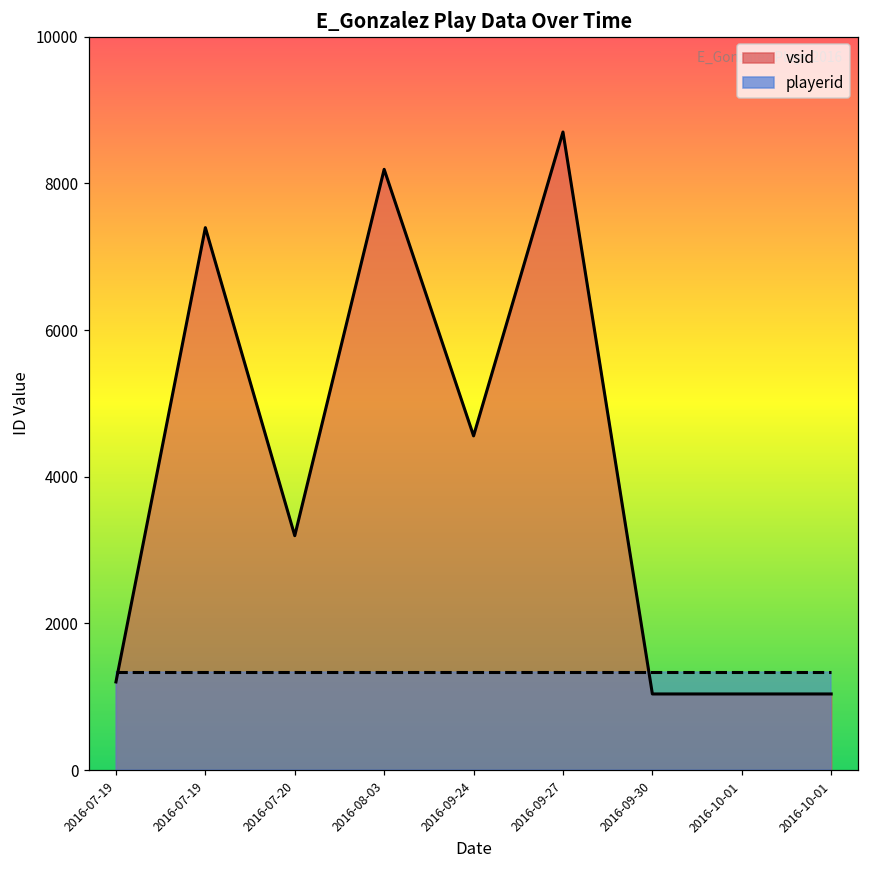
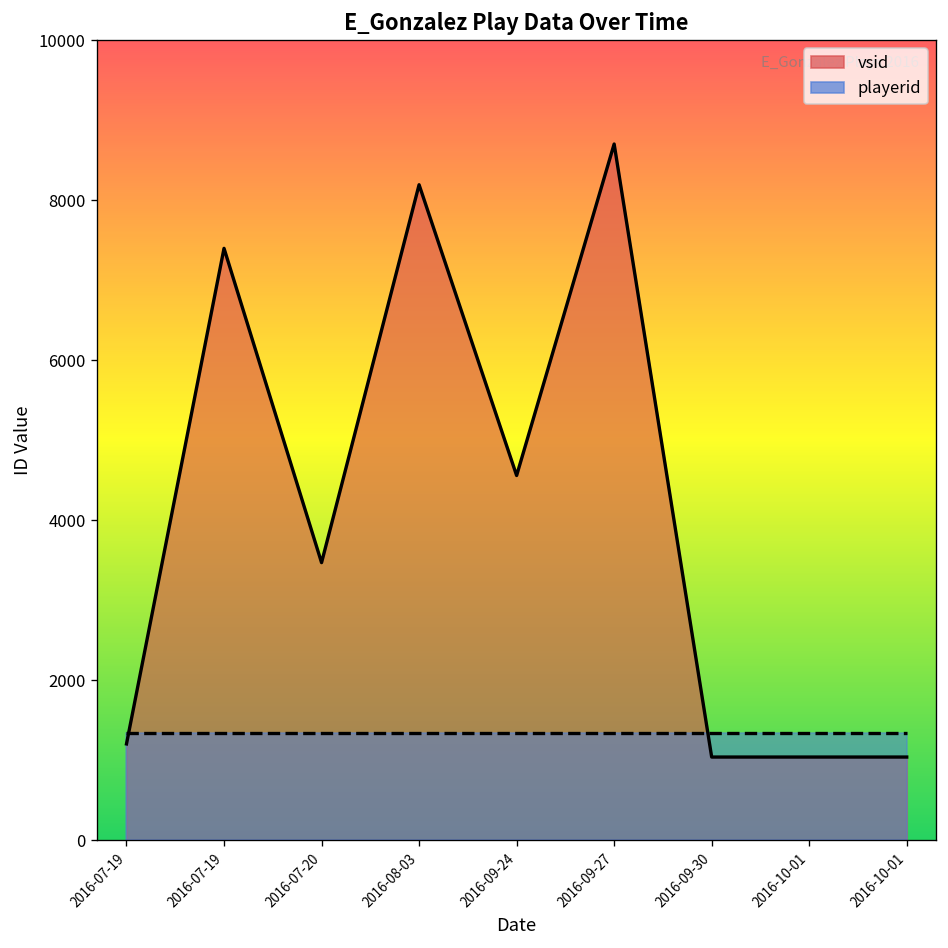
vsid, 2016-07-20: 3200 -> 3500
